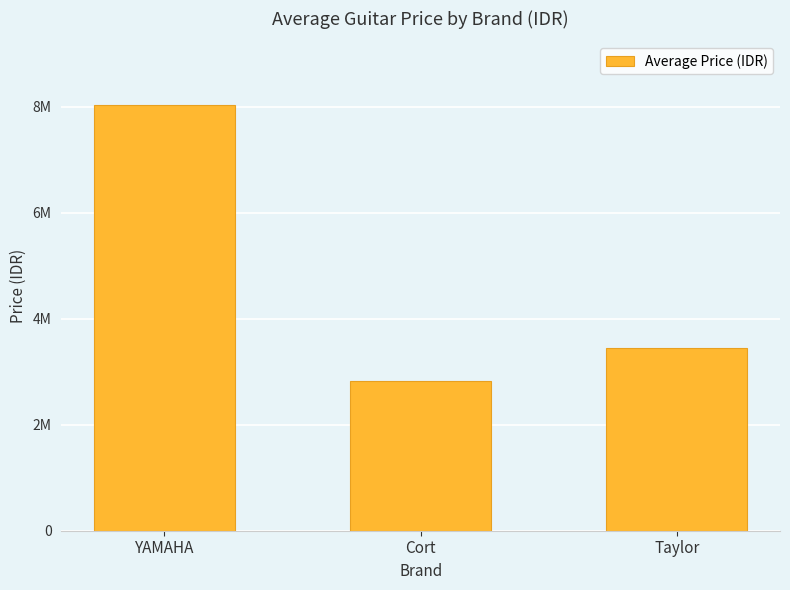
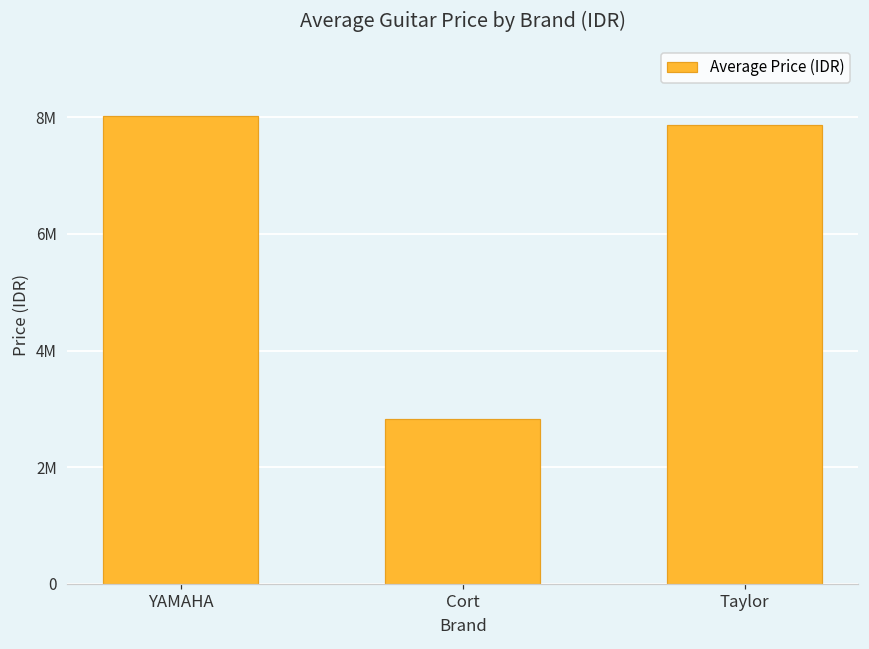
Taylor: 3400000 -> 7900000
